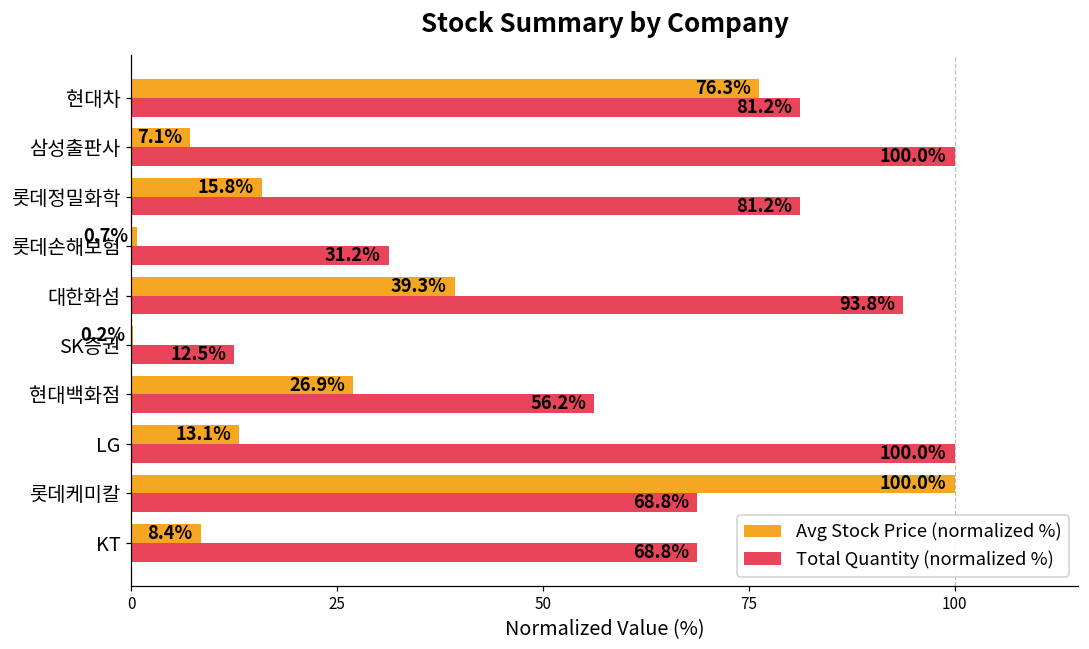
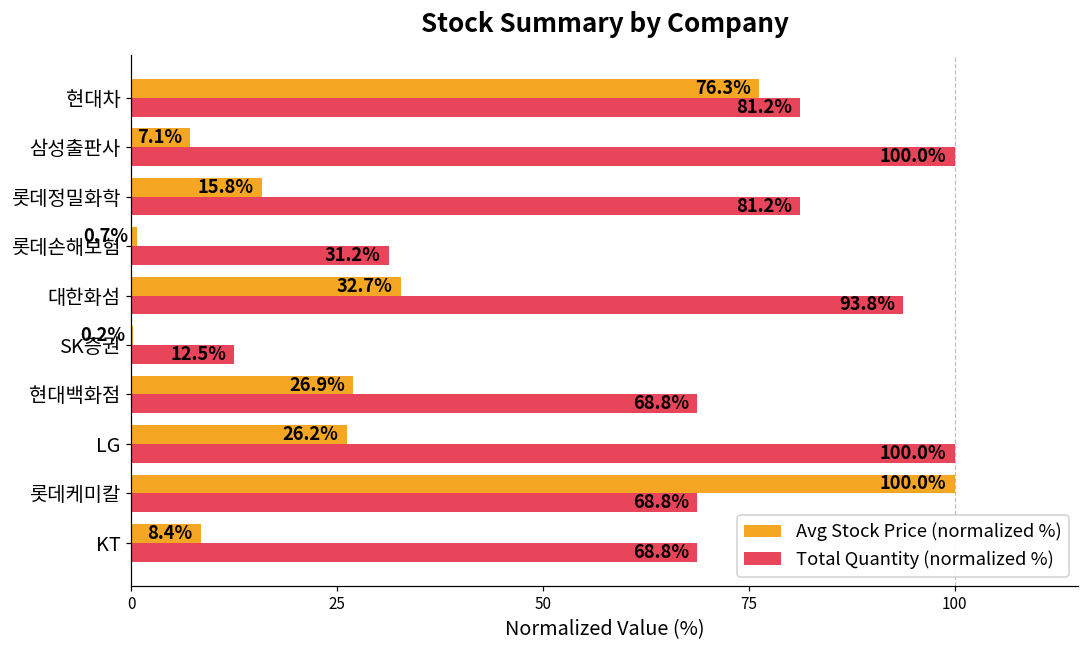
Avg Stock Price (normalized %), 대한화섬: 39.3% -> 32.7%
Total Quantity (normalized %), 현대백화점: 56.2% -> 68.8%
Avg Stock Price (normalized %), LG: 13.1% -> 26.2%
